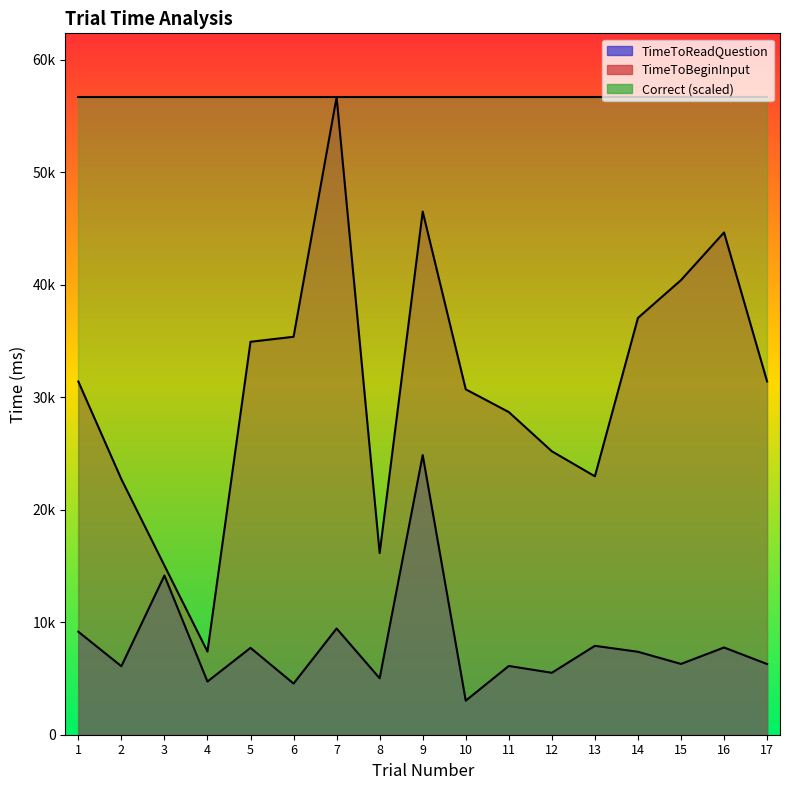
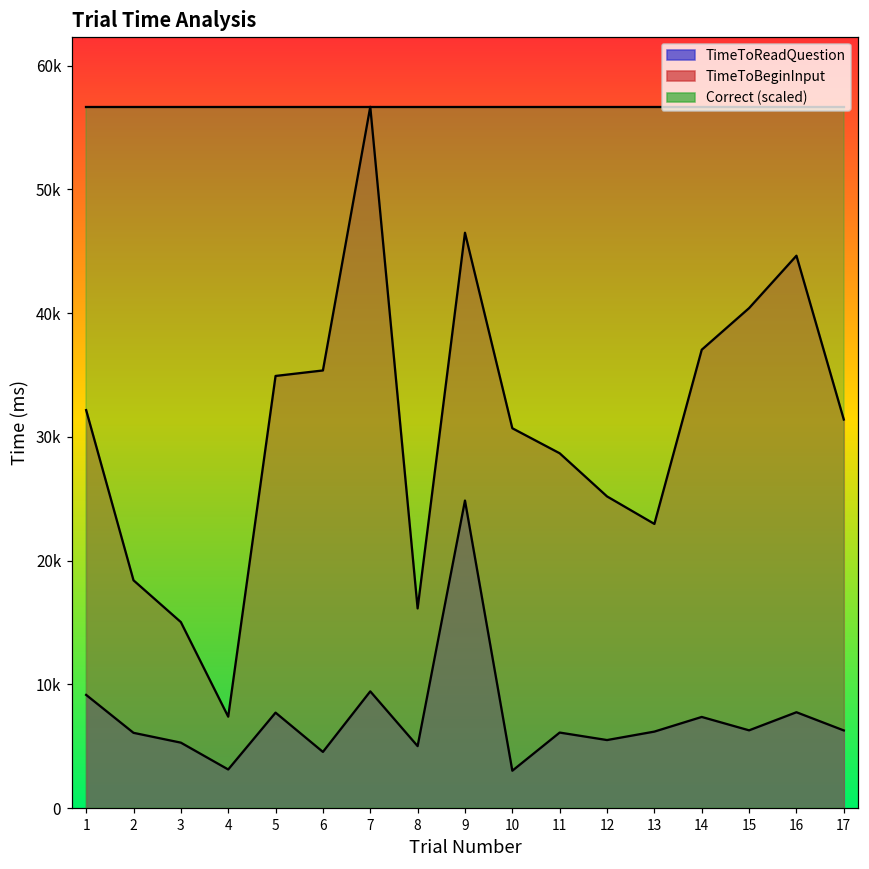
TimeToBeginInput, 1: 31400 -> 32200
TimeToBeginInput, 2: 22700 -> 18400
TimeToReadQuestion, 3: 14100 -> 5300
TimeToReadQuestion, 4: 4700 -> 3100
TimeToReadQuestion, 13: 7900 -> 6200
